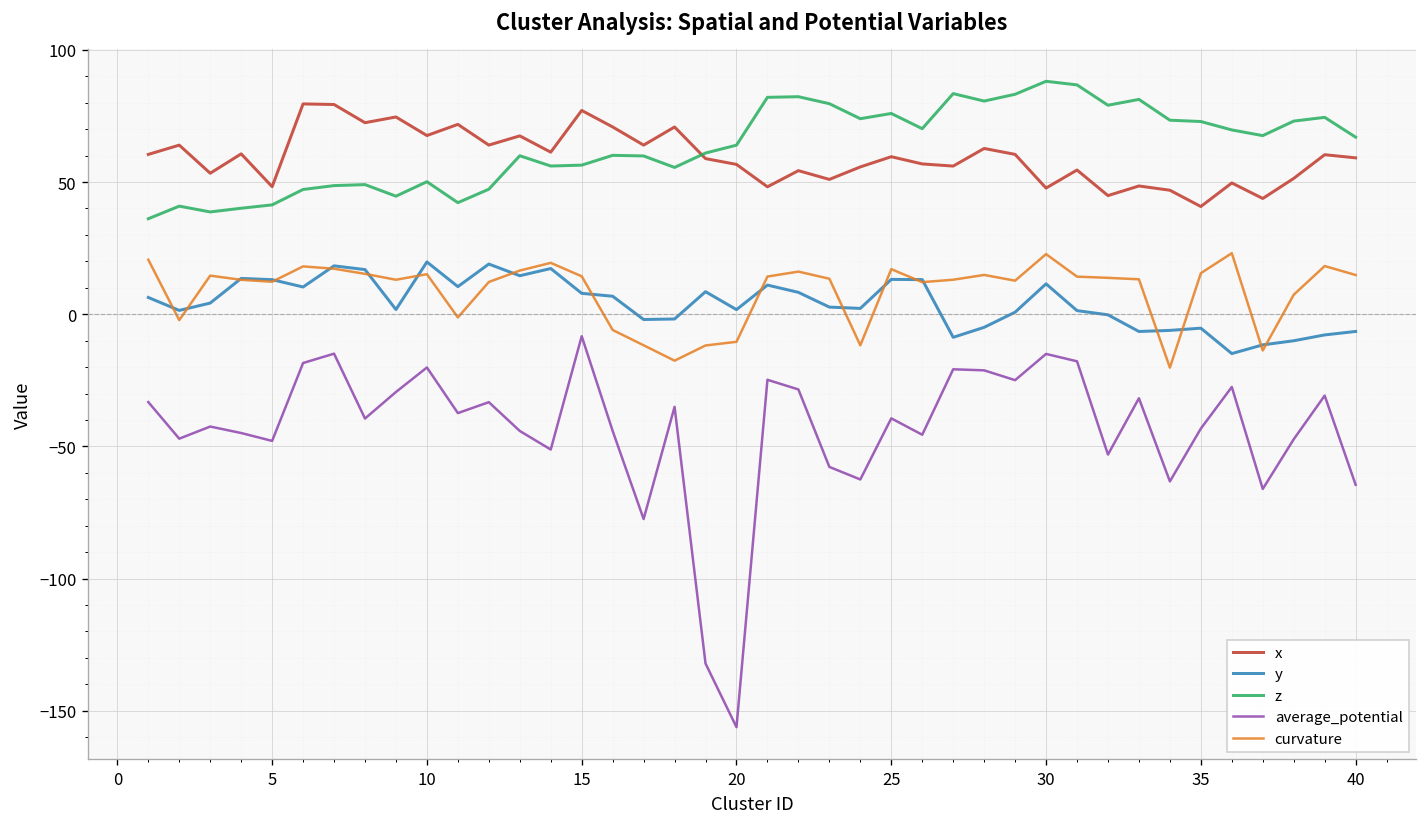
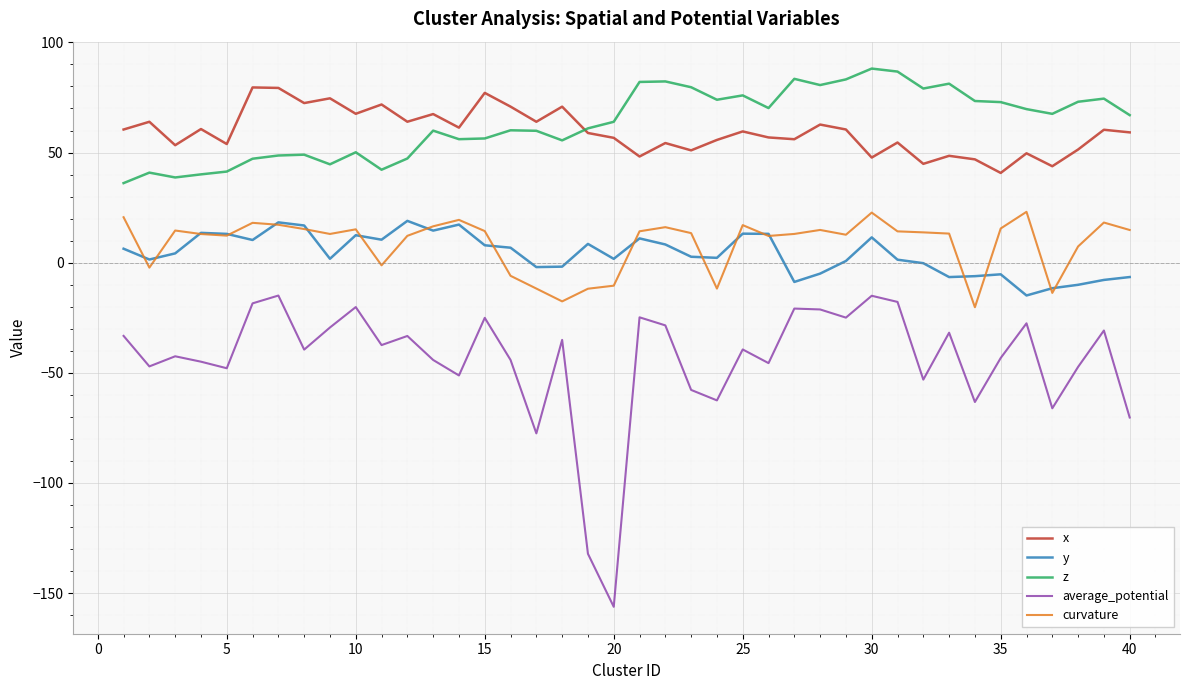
x, 5: 48 -> 54
y, 10: 20 -> 12
average_potential, 15: -8 -> -25
average_potential, 40: -65 -> -70
